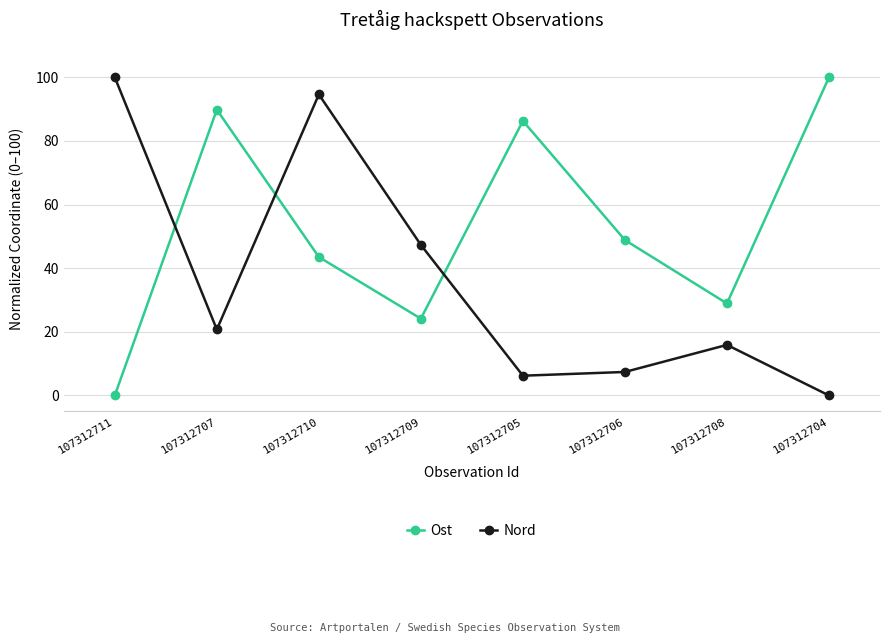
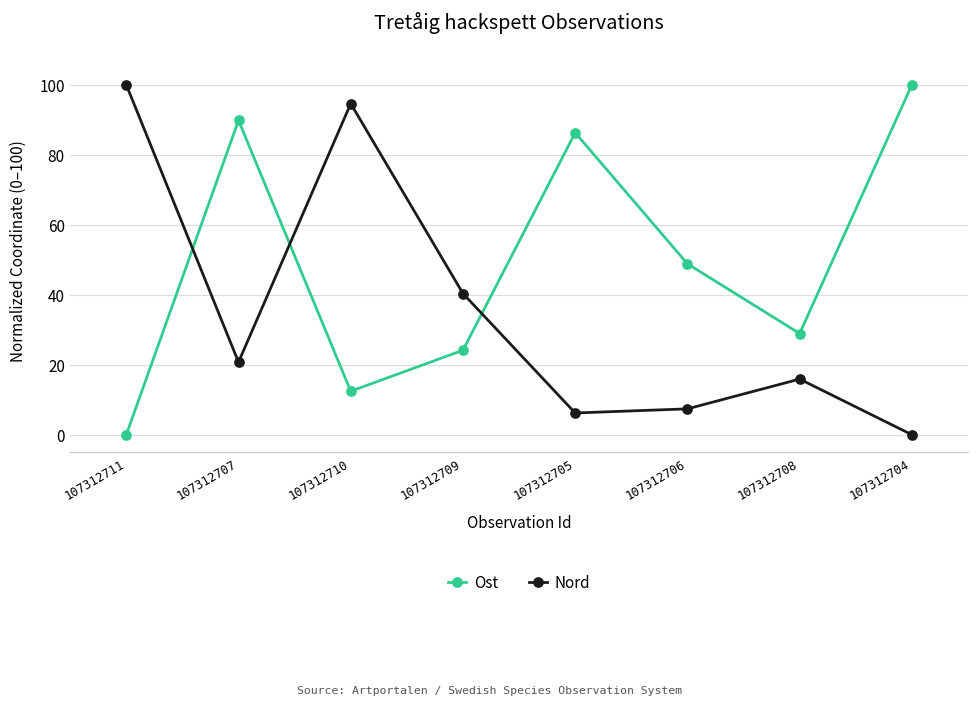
Ost, 107312710: 44 -> 12
Nord, 107312709: 47 -> 40
